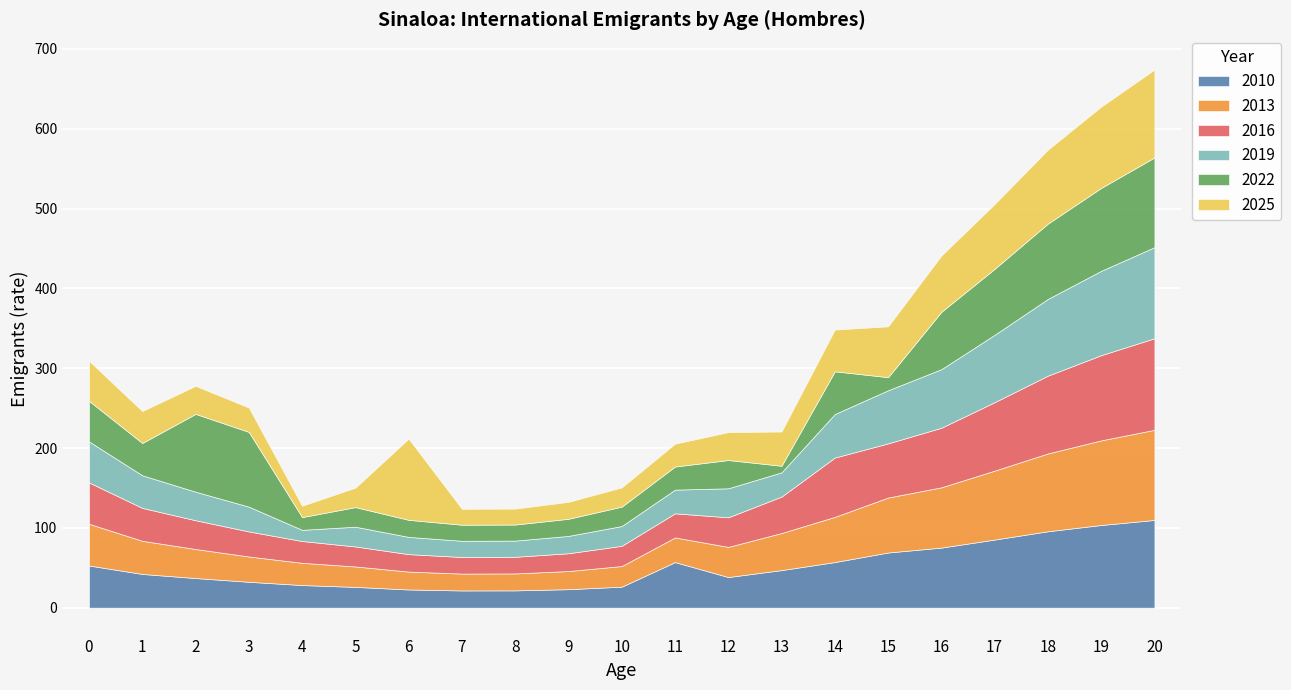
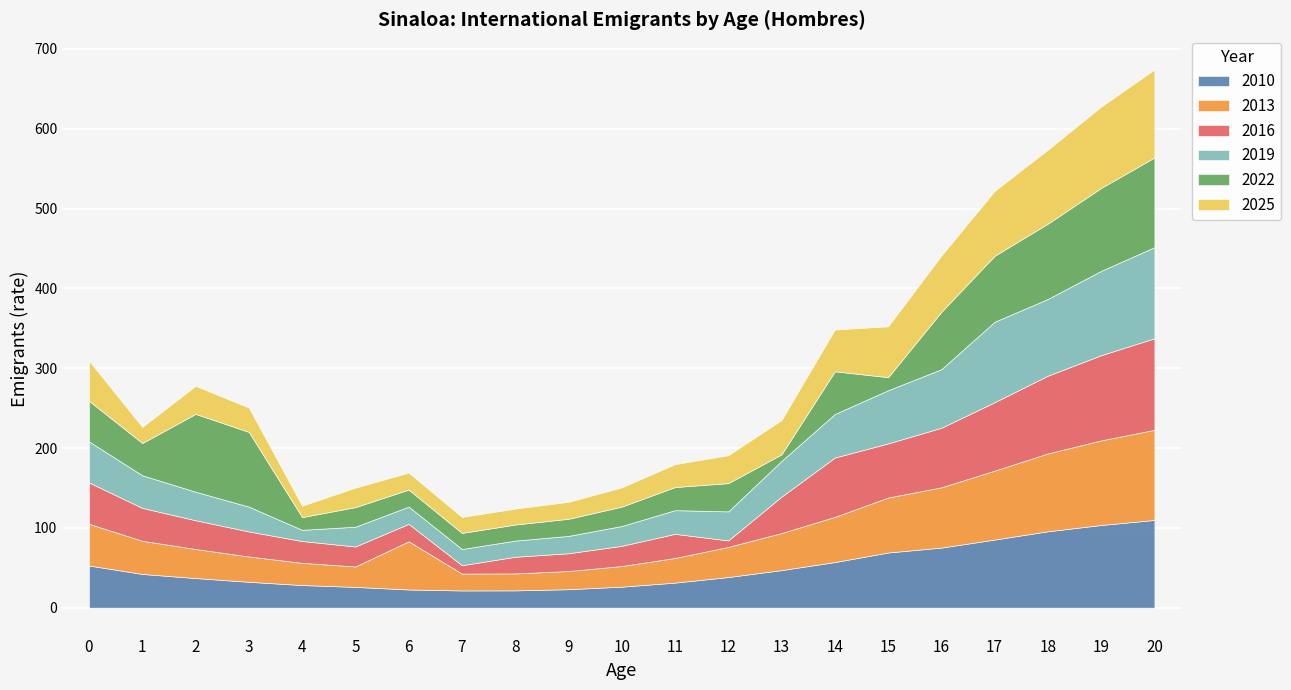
2025, 1: 40 -> 20
2013, 6: 20 -> 60
2025, 6: 100 -> 20
2016, 7: 20 -> 10
2010, 11: 60 -> 30
2016, 12: 40 -> 10
2019, 13: 30 -> 40
2019, 17: 80 -> 100
